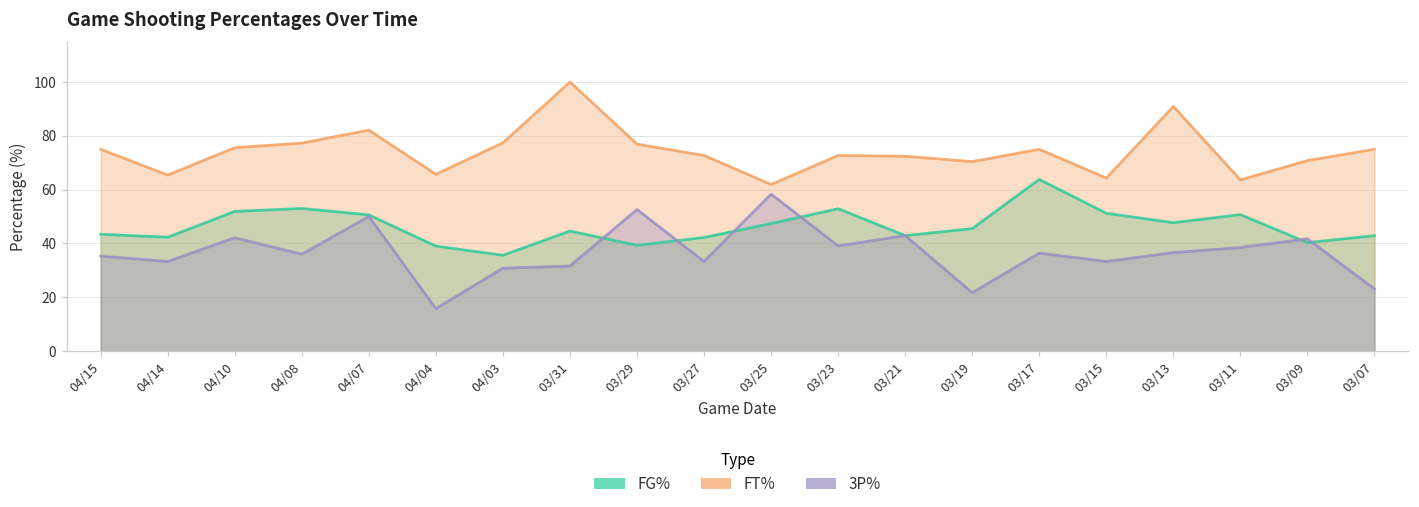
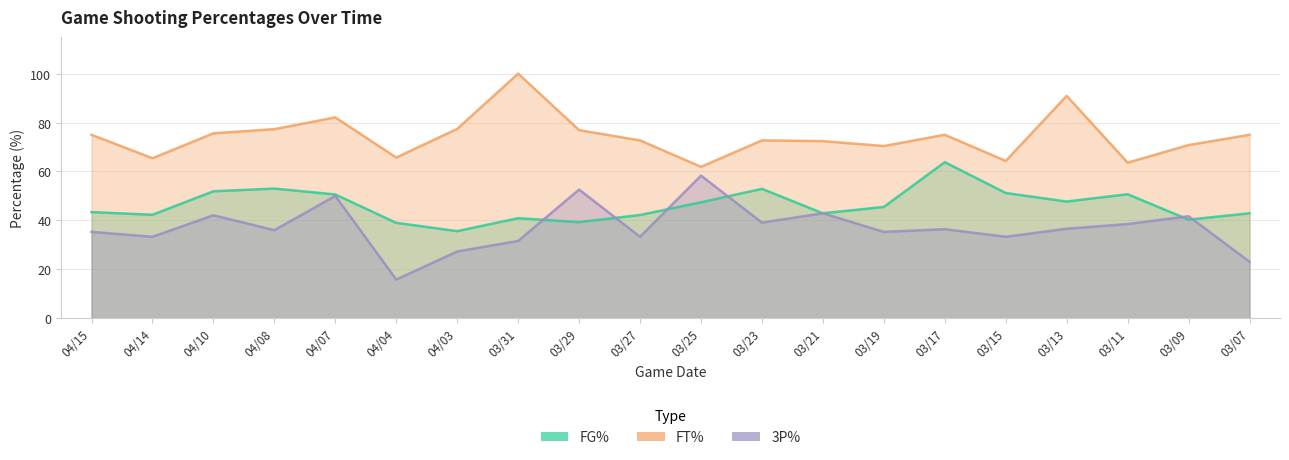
3P%, 04/03: 31 -> 27
FG%, 03/31: 45 -> 41
3P%, 03/19: 22 -> 35
